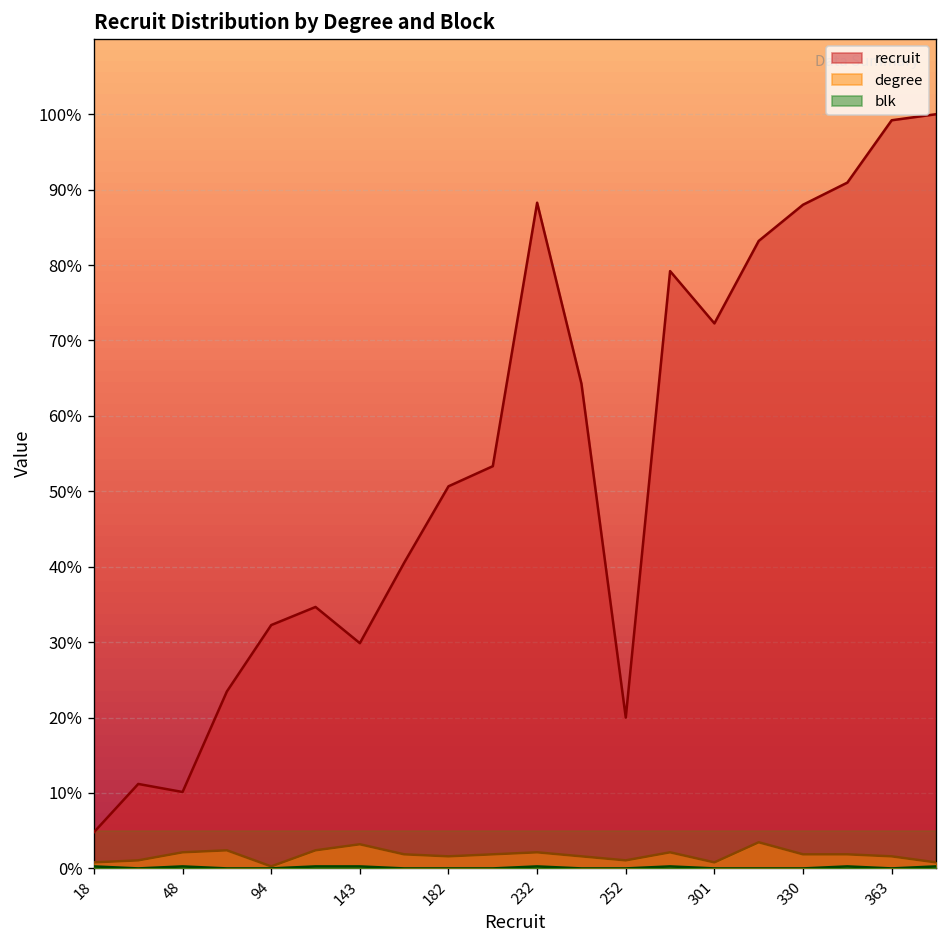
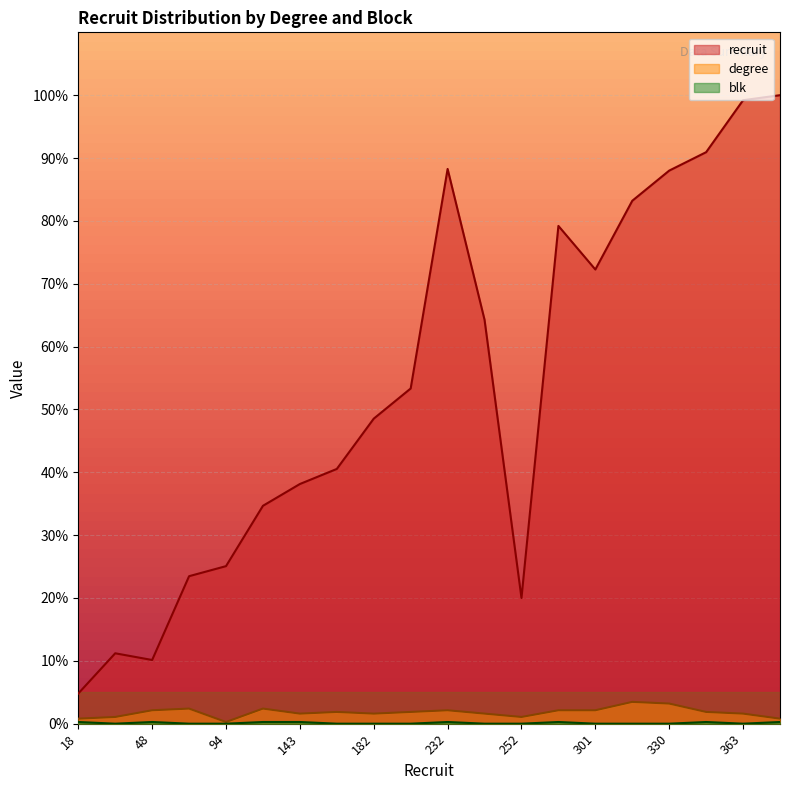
recruit, 94: 32% -> 25%
recruit, 143: 30% -> 38%
degree, 143: 3% -> 2%
recruit, 182: 51% -> 49%
degree, 301: 1% -> 2%
degree, 330: 2% -> 3%
